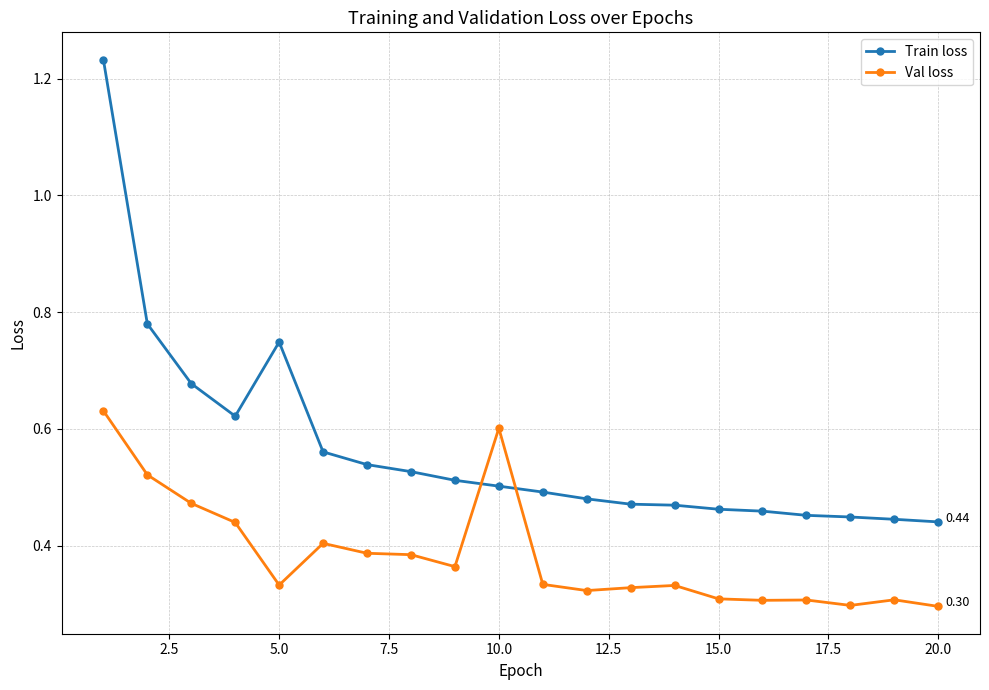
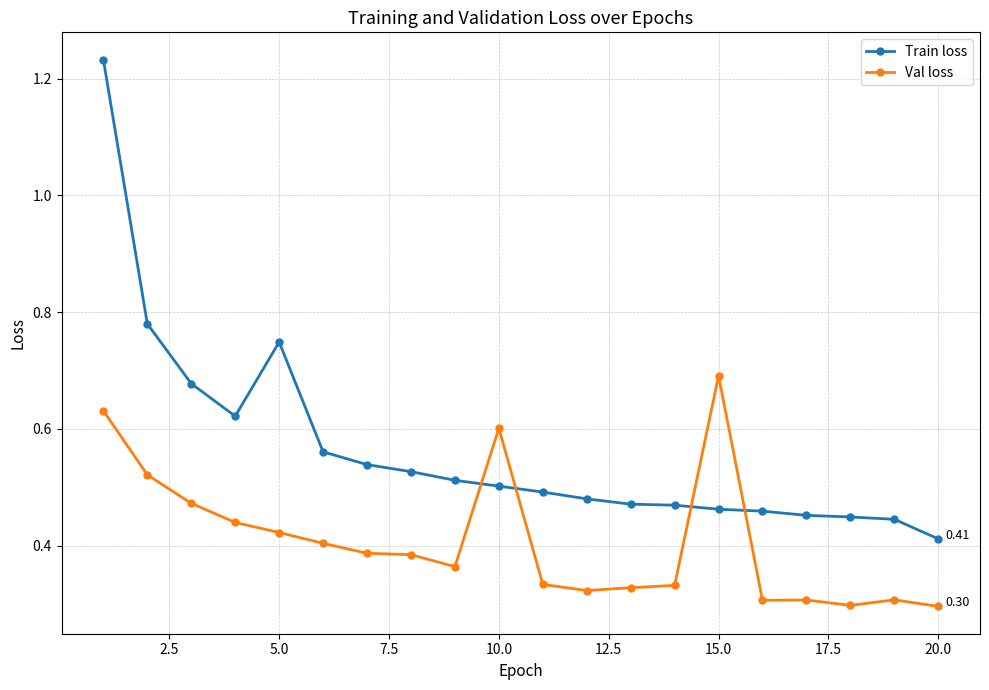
Val loss, 5.0: 0.33 -> 0.42
Val loss, 15.0: 0.31 -> 0.69
Train loss, 20.0: 0.44 -> 0.41
